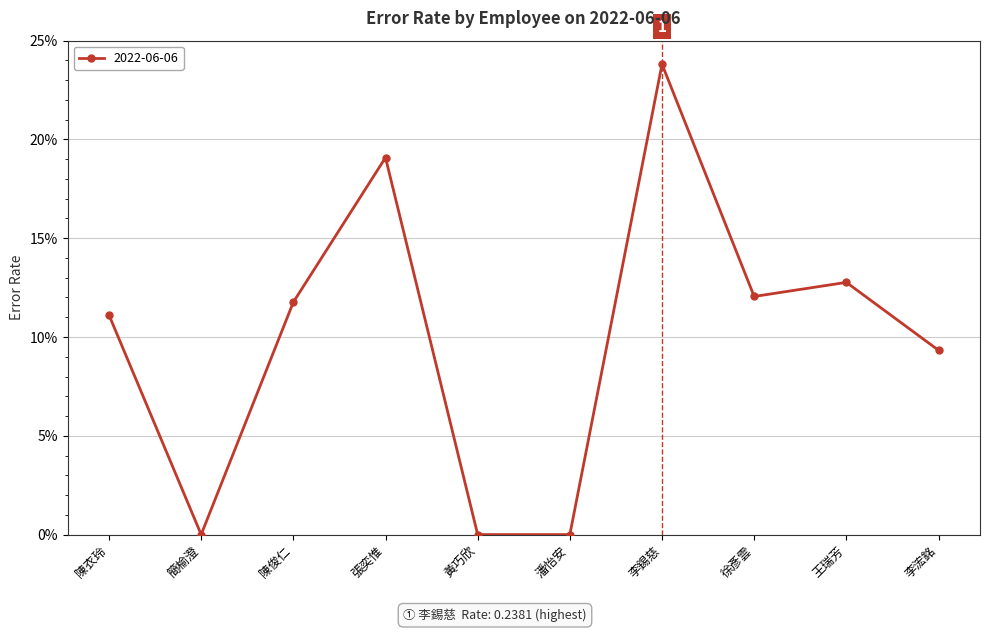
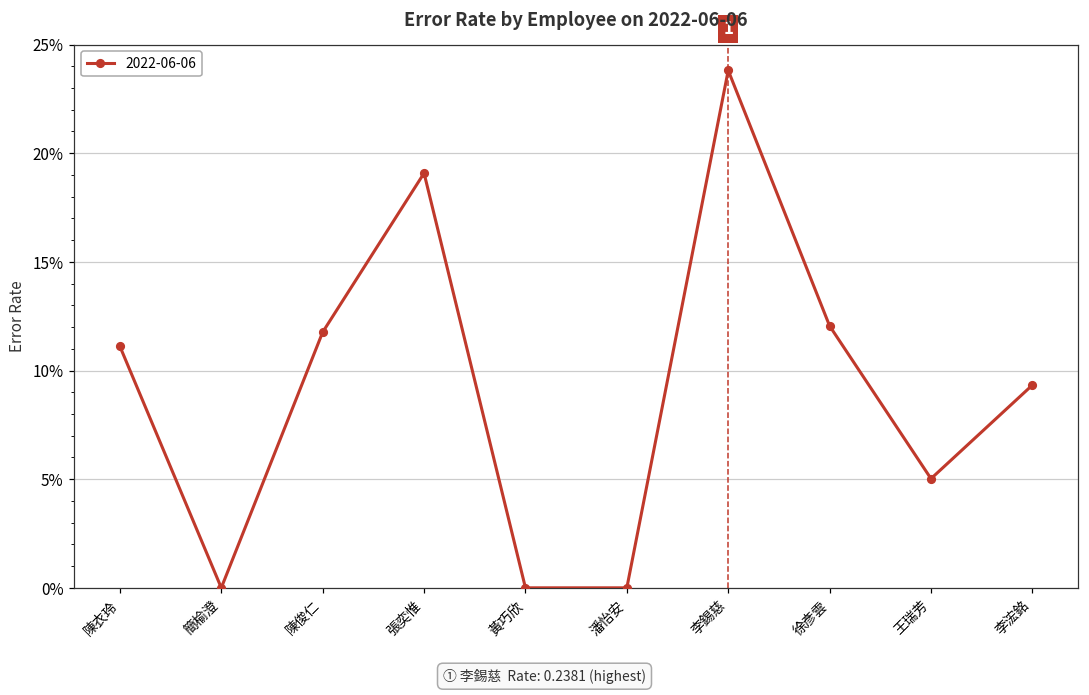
王瑞芳: 12.8% -> 5.0%
